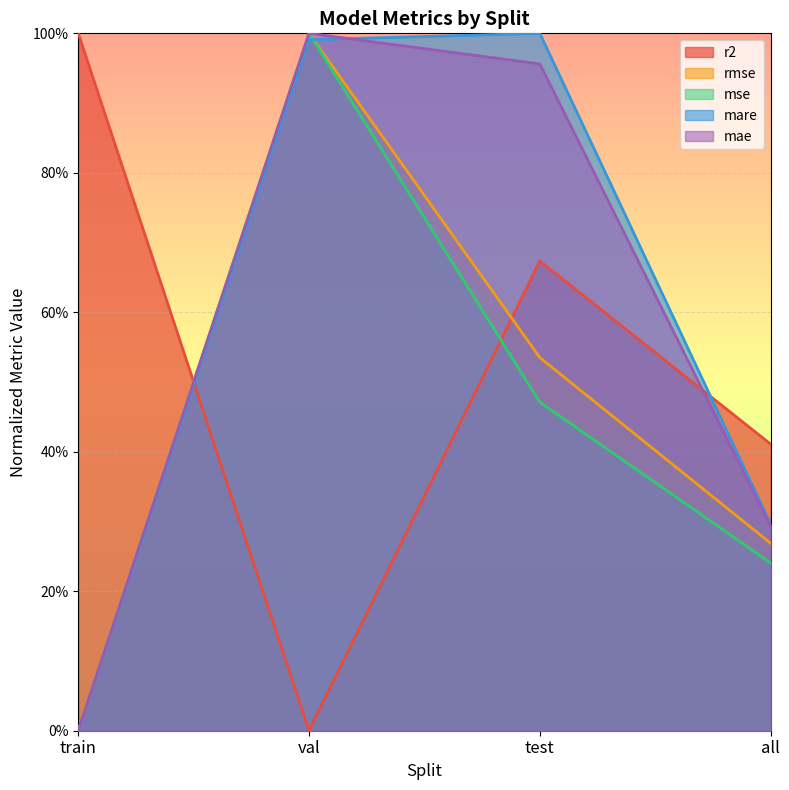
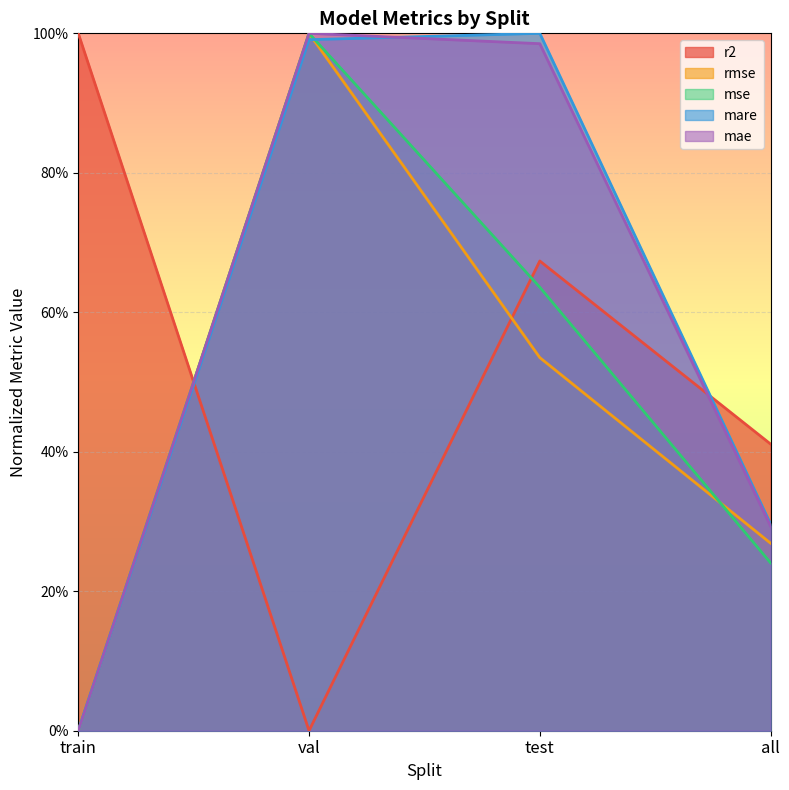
mse, test: 47% -> 64%
mae, test: 96% -> 99%
